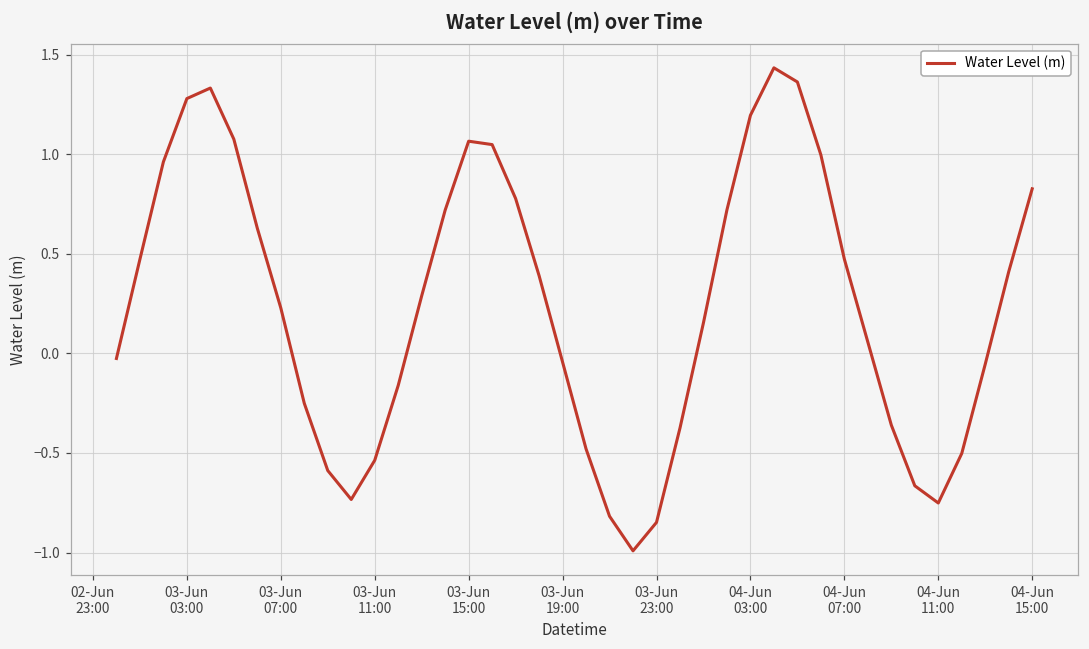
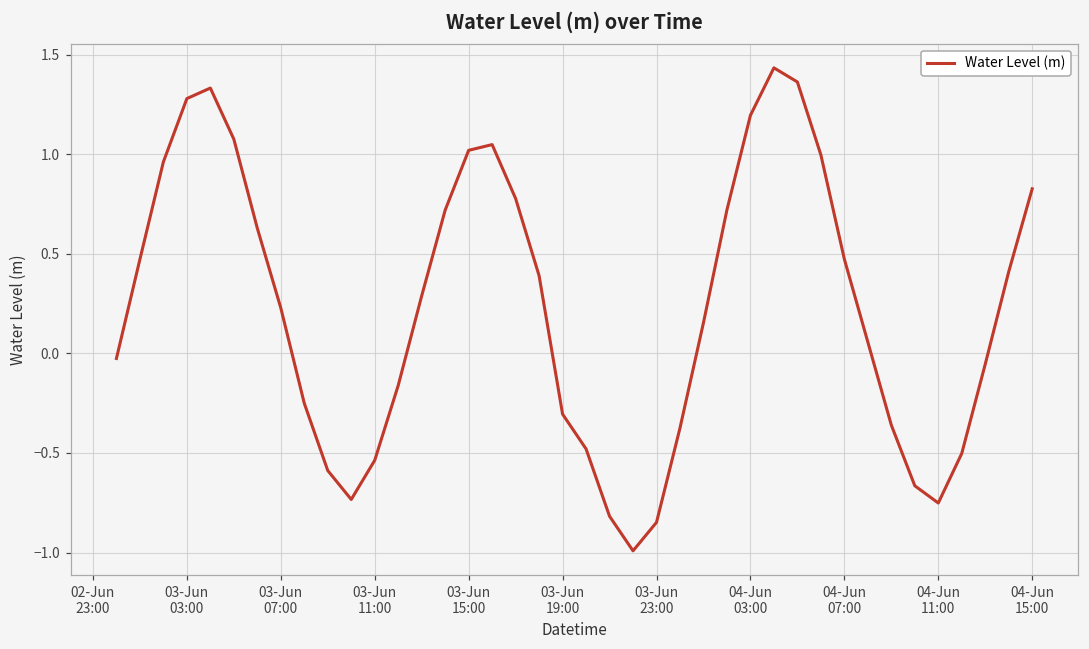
03-Jun 15:00: 1.07 -> 1.02
03-Jun 19:00: -0.04 -> -0.30
